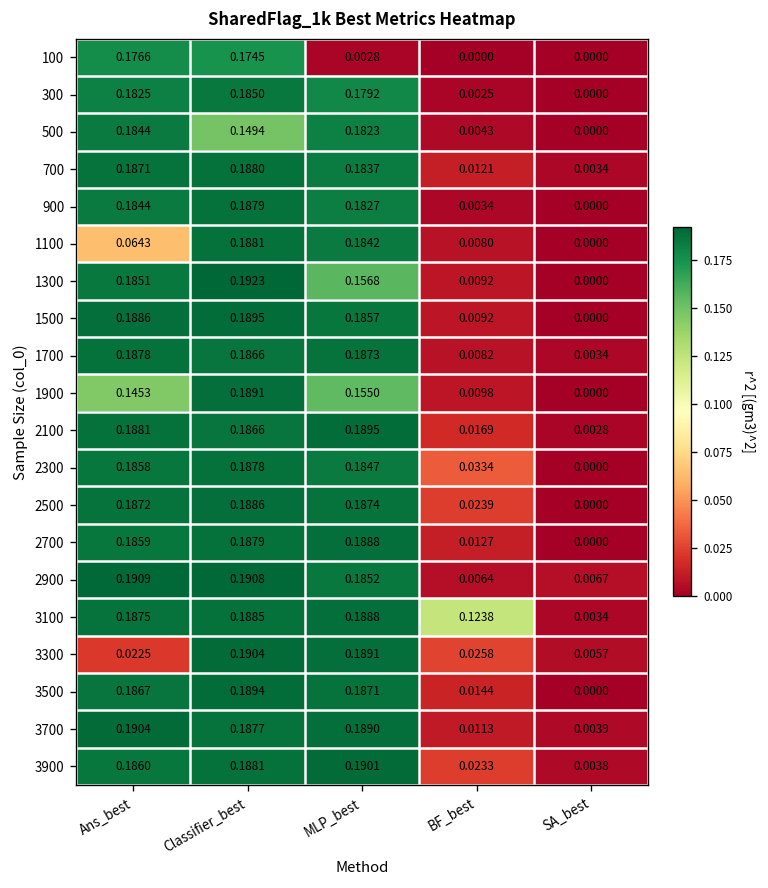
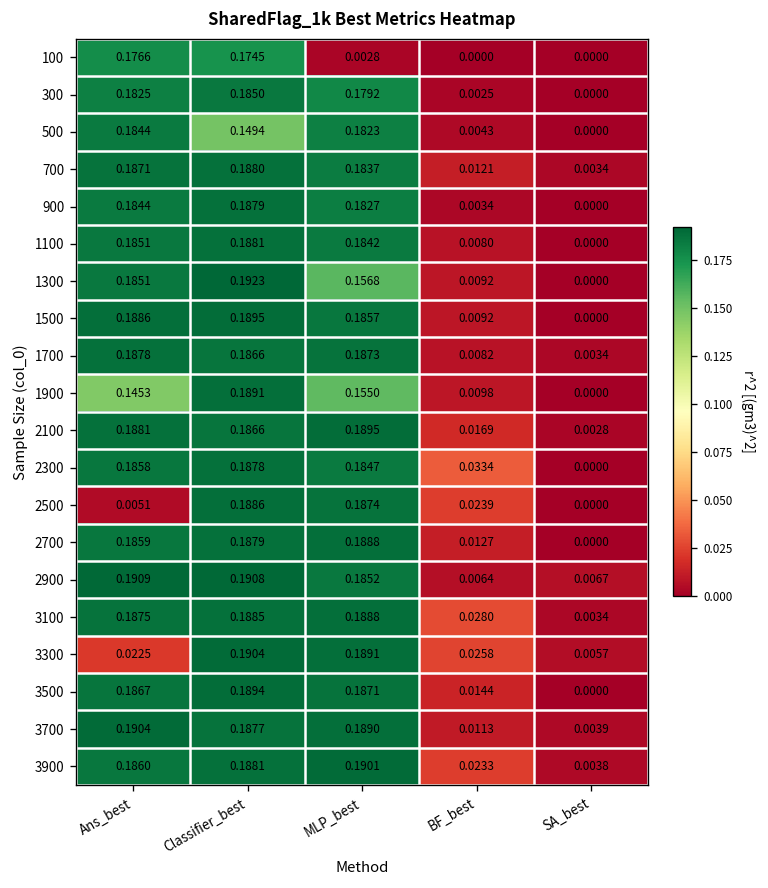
1100, Ans_best: 0.0643 -> 0.1851
2500, Ans_best: 0.1872 -> 0.0051
3100, BF_best: 0.1238 -> 0.0280
